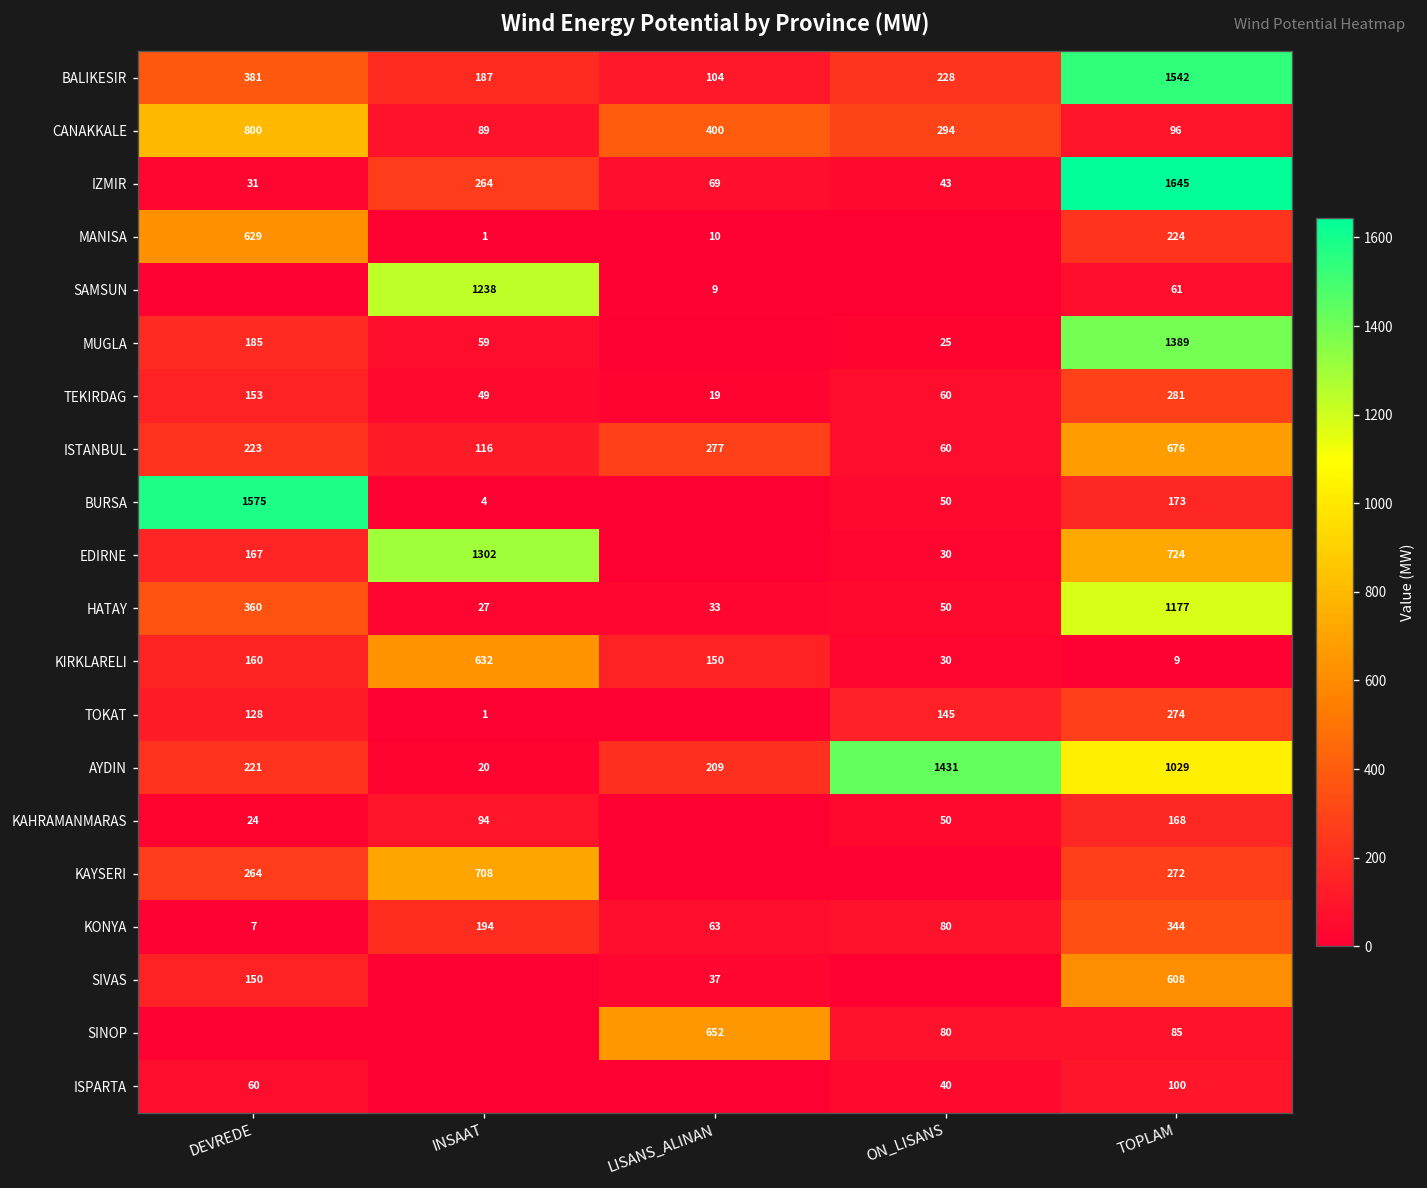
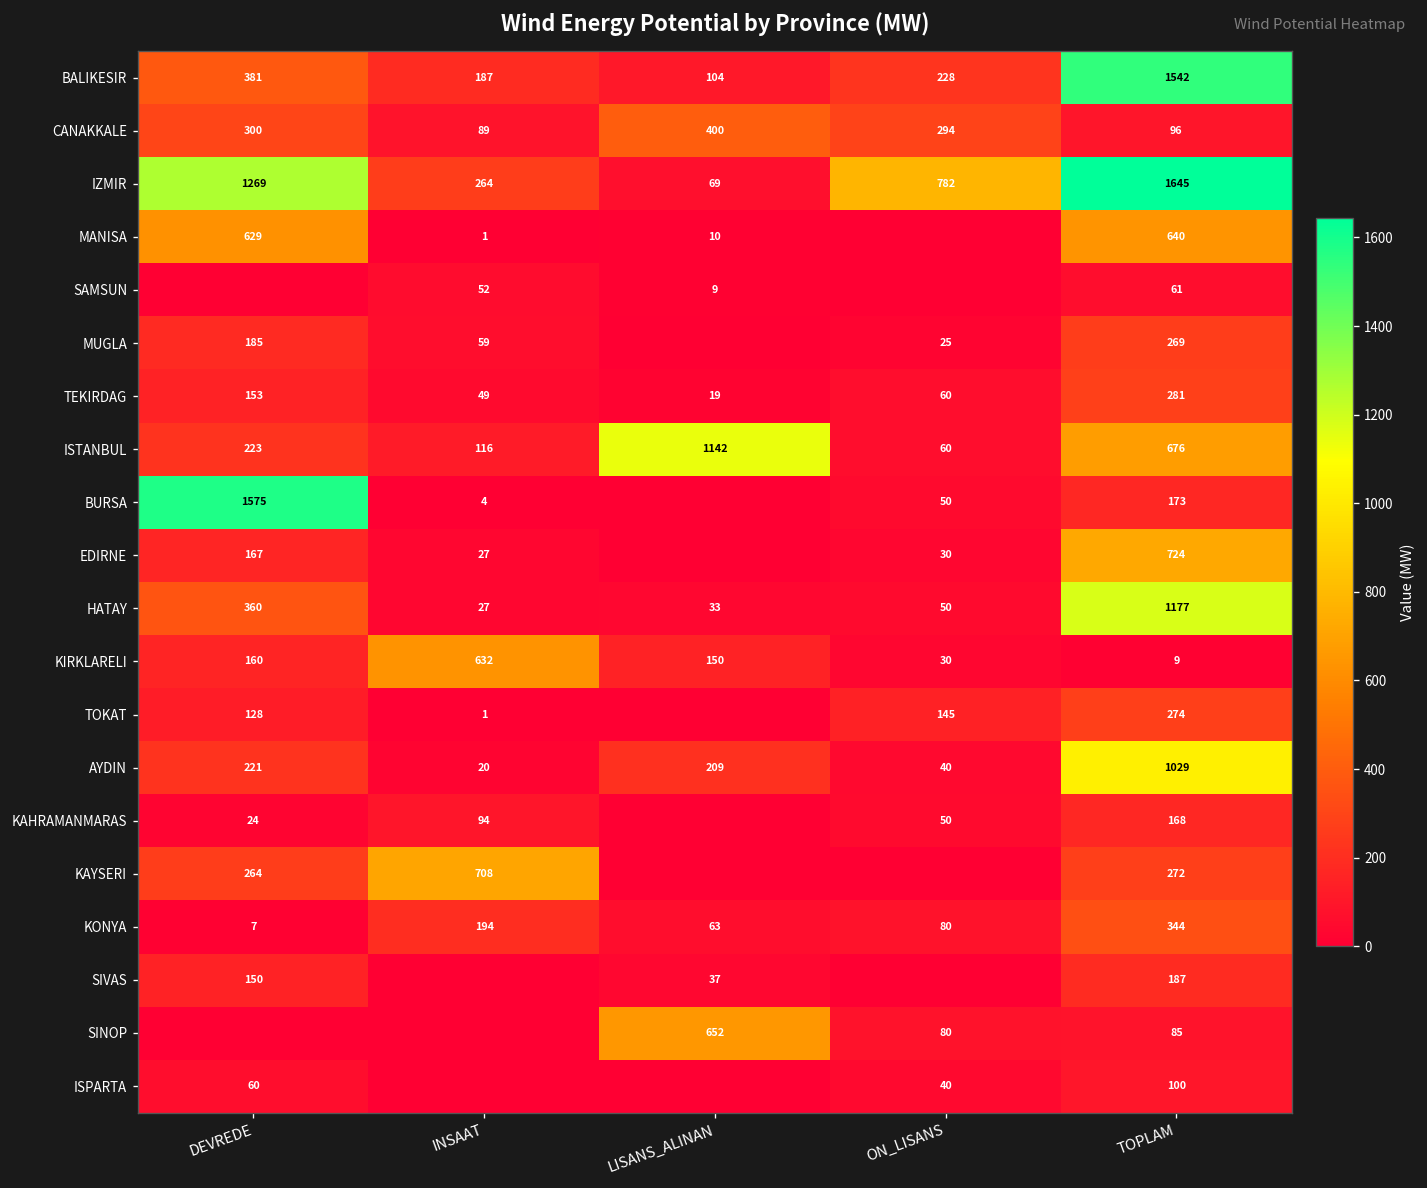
CANAKKALE, DEVREDE: 800 -> 300
IZMIR, DEVREDE: 31 -> 1269
IZMIR, ON_LISANS: 43 -> 782
MANISA, TOPLAM: 224 -> 640
SAMSUN, INSAAT: 1238 -> 52
MUGLA, TOPLAM: 1389 -> 269
ISTANBUL, LISANS_ALINAN: 277 -> 1142
EDIRNE, INSAAT: 1302 -> 27
AYDIN, ON_LISANS: 1431 -> 40
SIVAS, TOPLAM: 608 -> 187
